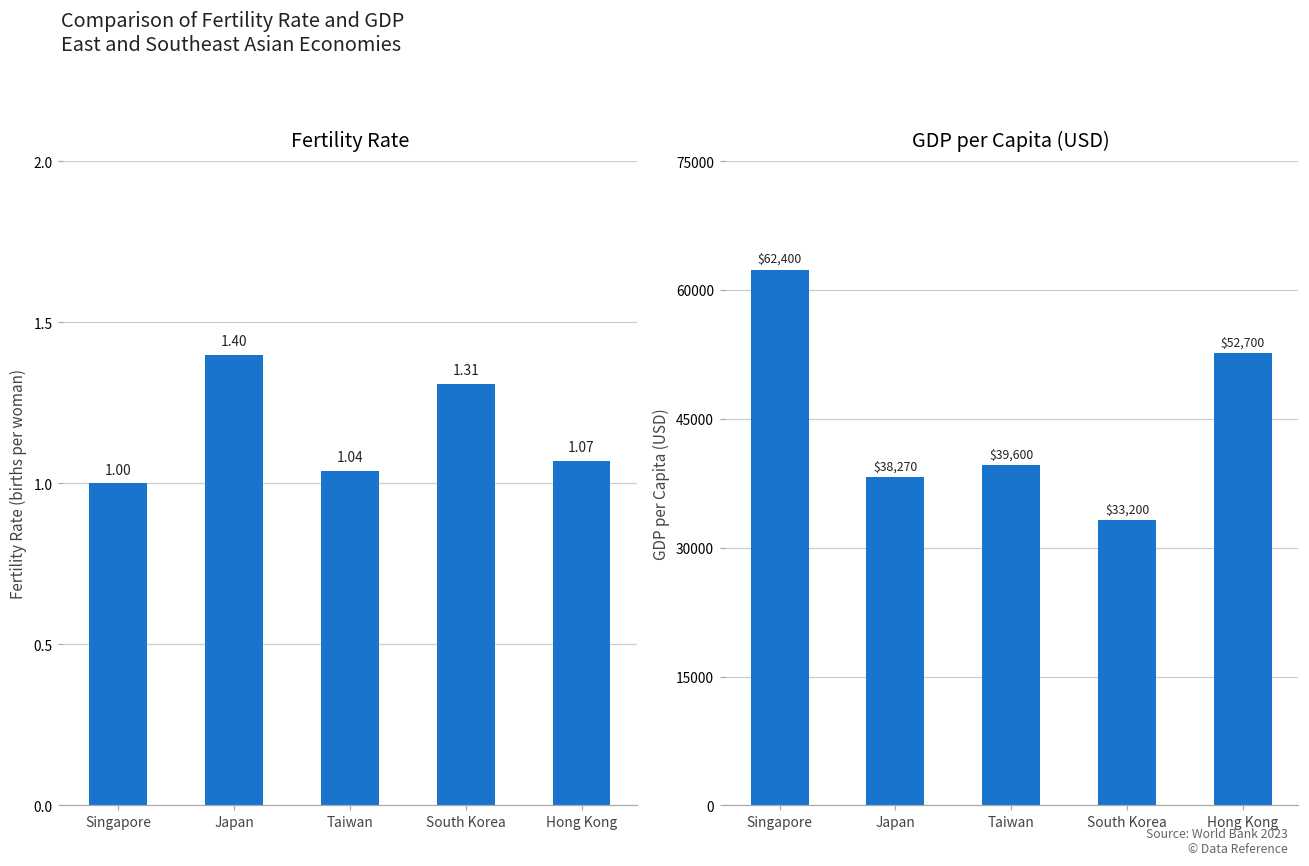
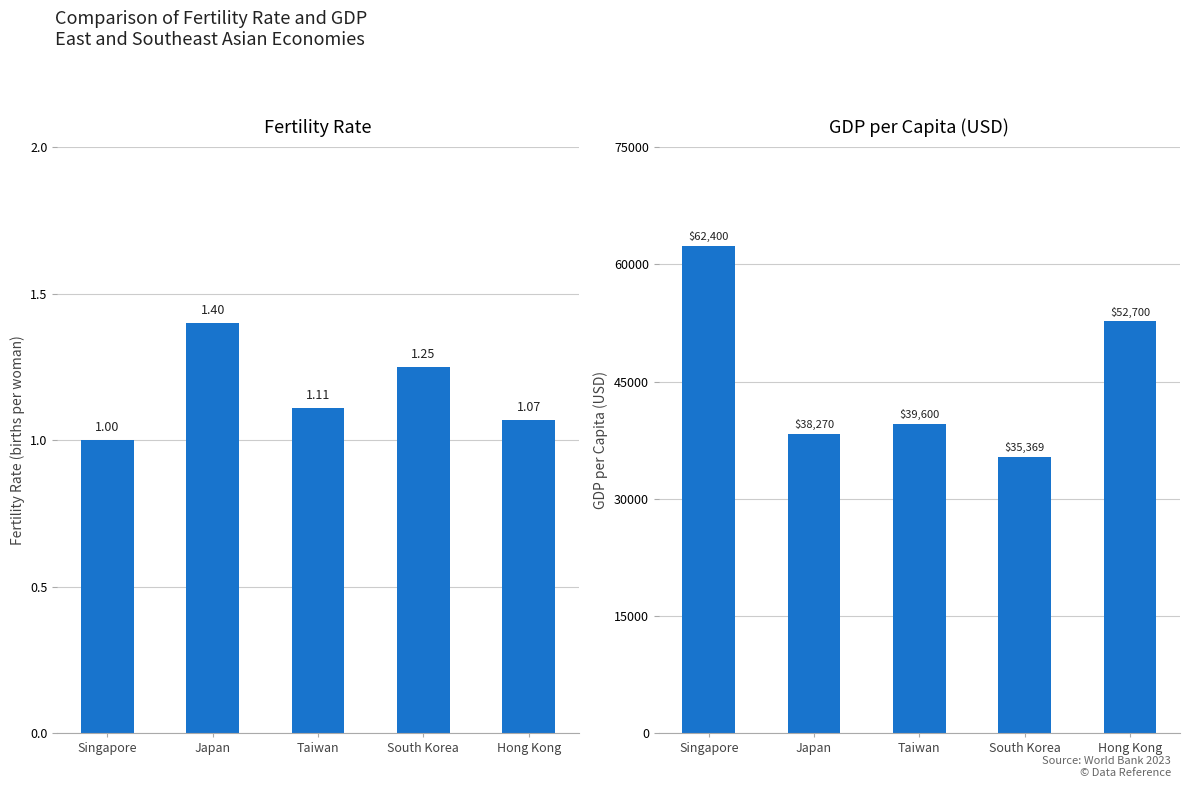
Fertility Rate, Taiwan: 1.04 -> 1.11
Fertility Rate, South Korea: 1.31 -> 1.25
GDP per Capita (USD), South Korea: $33,200 -> $35,369
